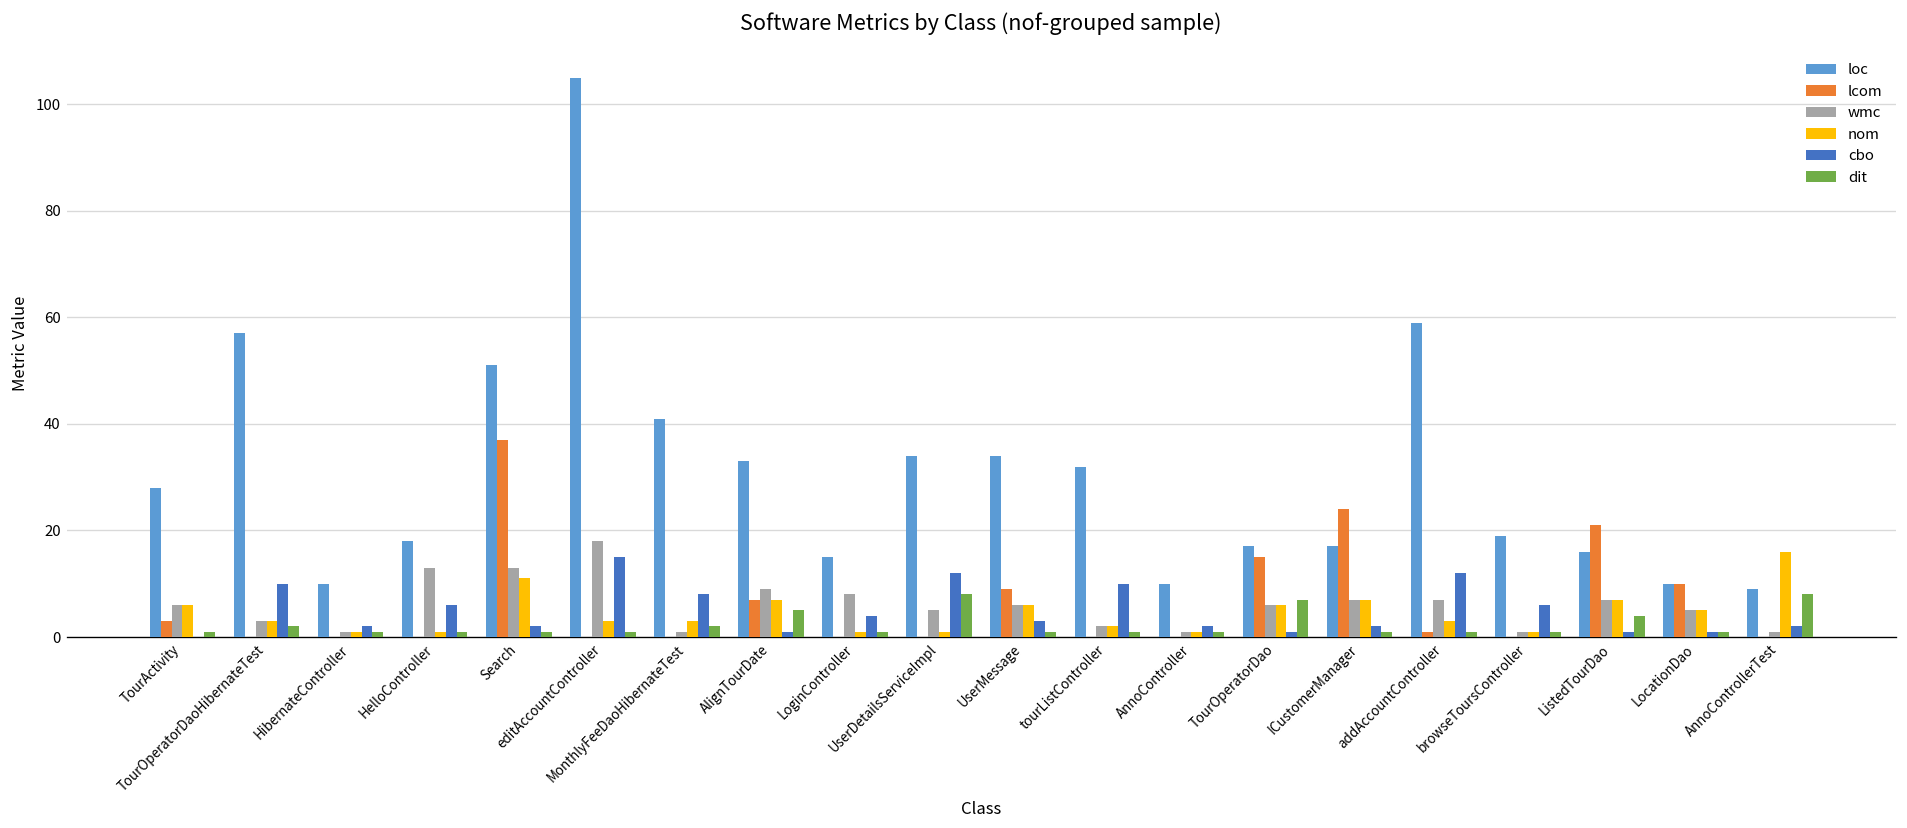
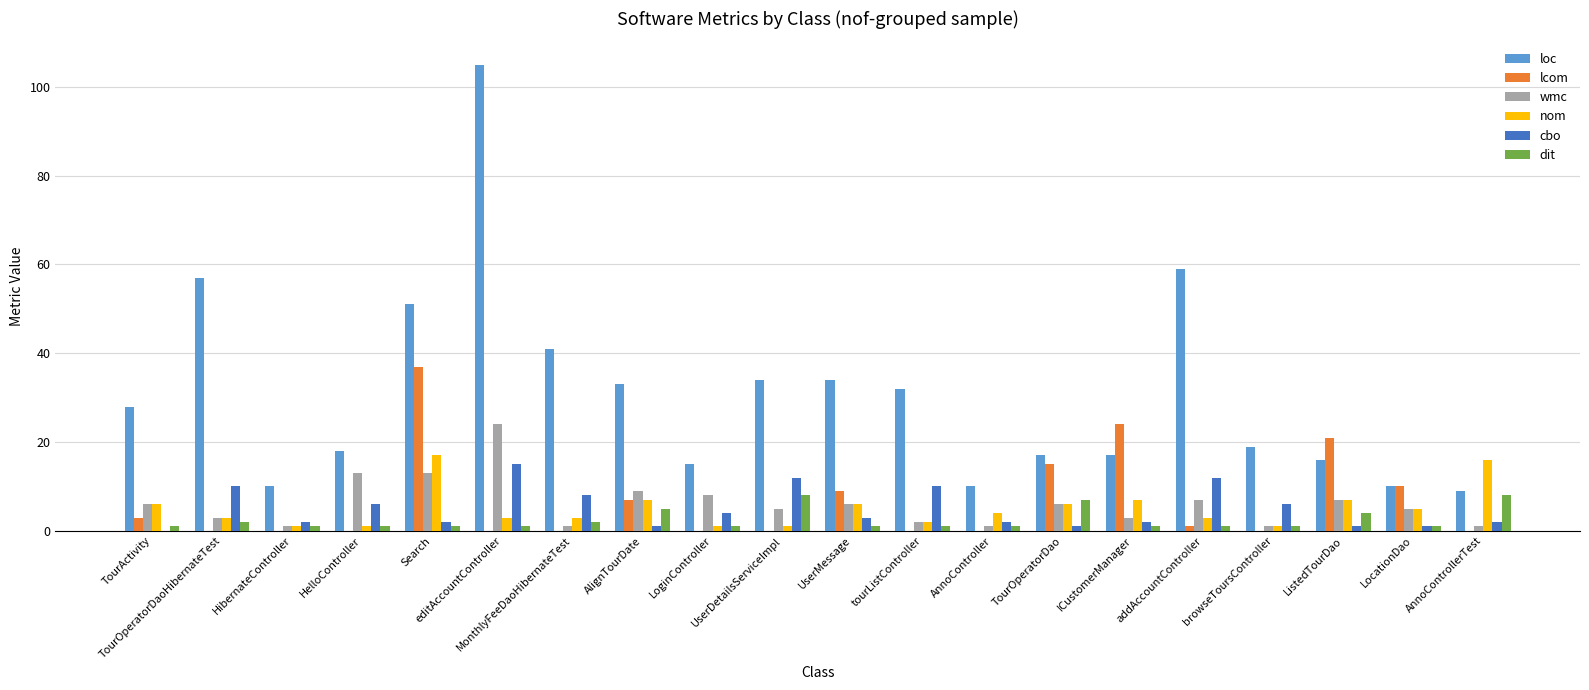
nom, Search: 11 -> 17
wmc, editAccountController: 18 -> 24
nom, AnnoController: 1 -> 4
wmc, ICustomerManager: 7 -> 3
